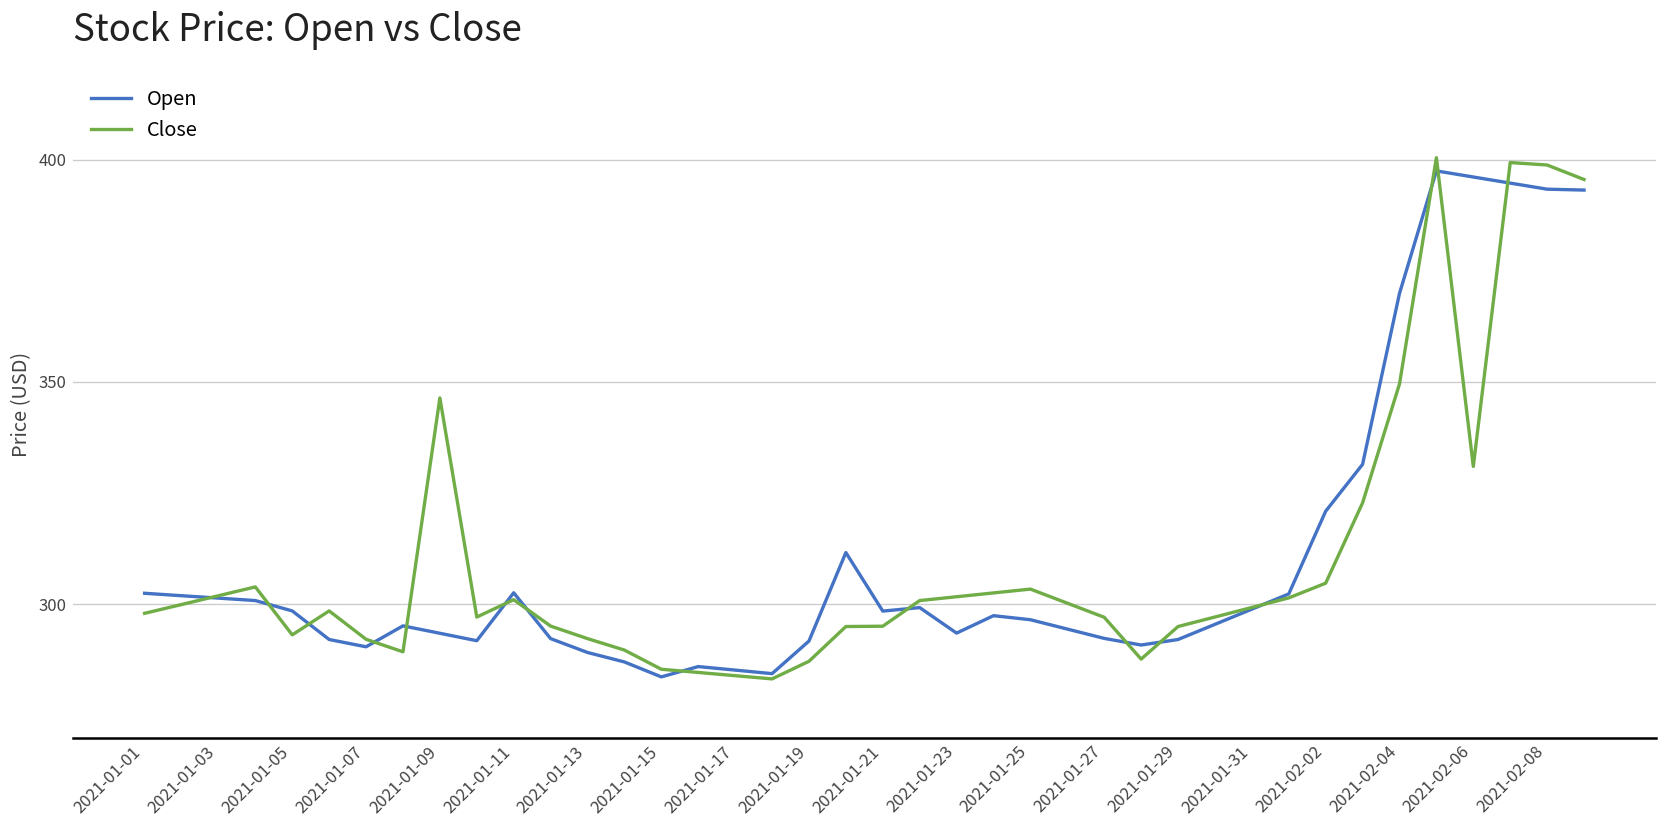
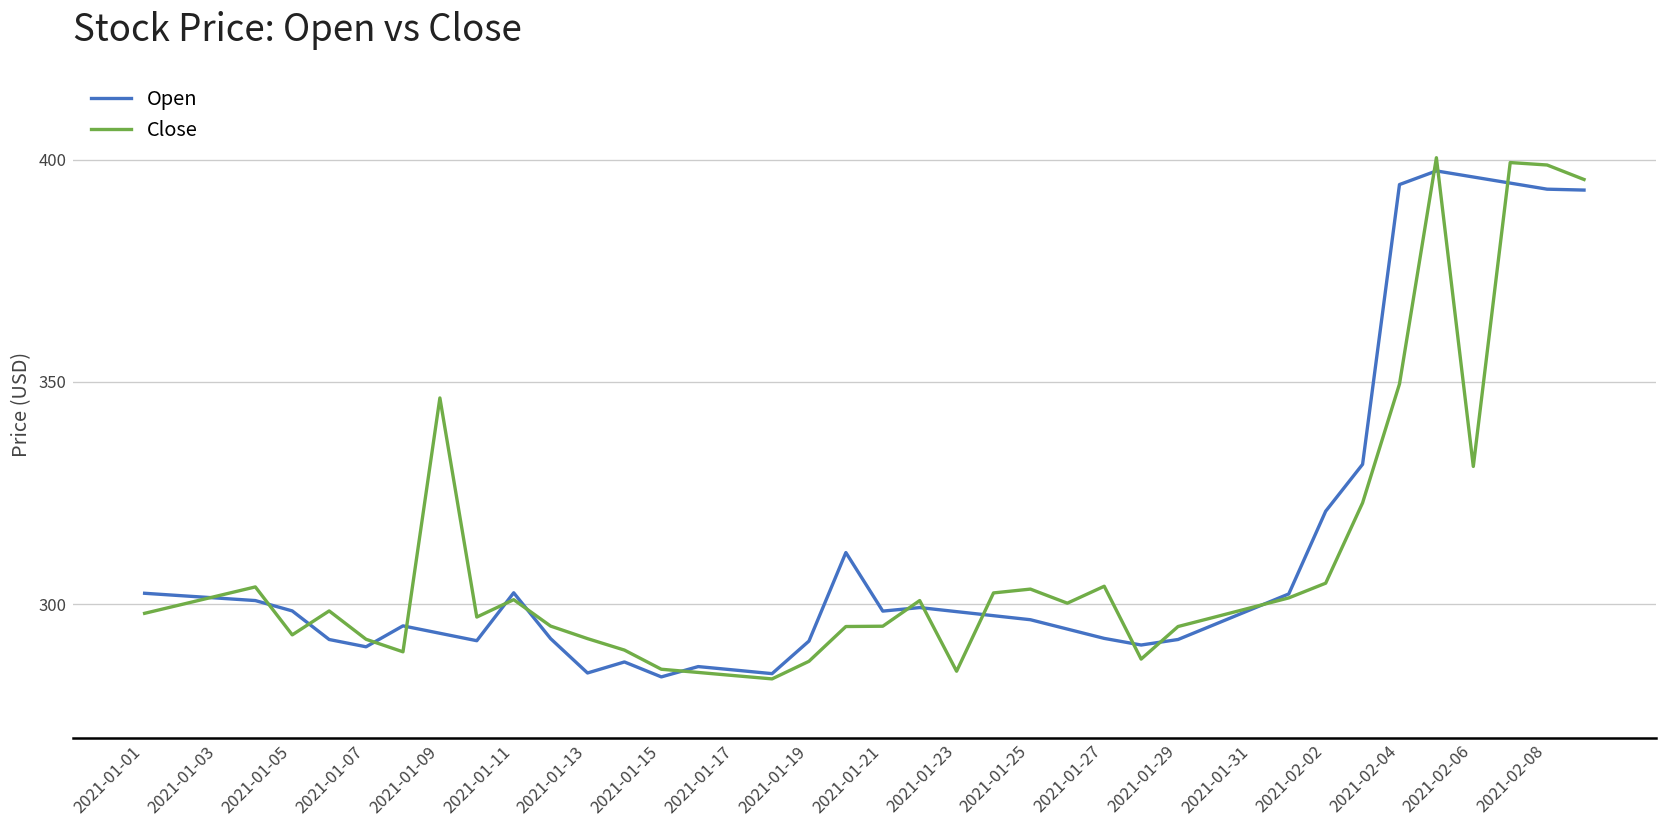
Open, 2021-01-13: 289 -> 285
Open, 2021-01-23: 294 -> 298
Close, 2021-01-23: 302 -> 285
Close, 2021-01-27: 297 -> 304
Open, 2021-02-04: 370 -> 394
